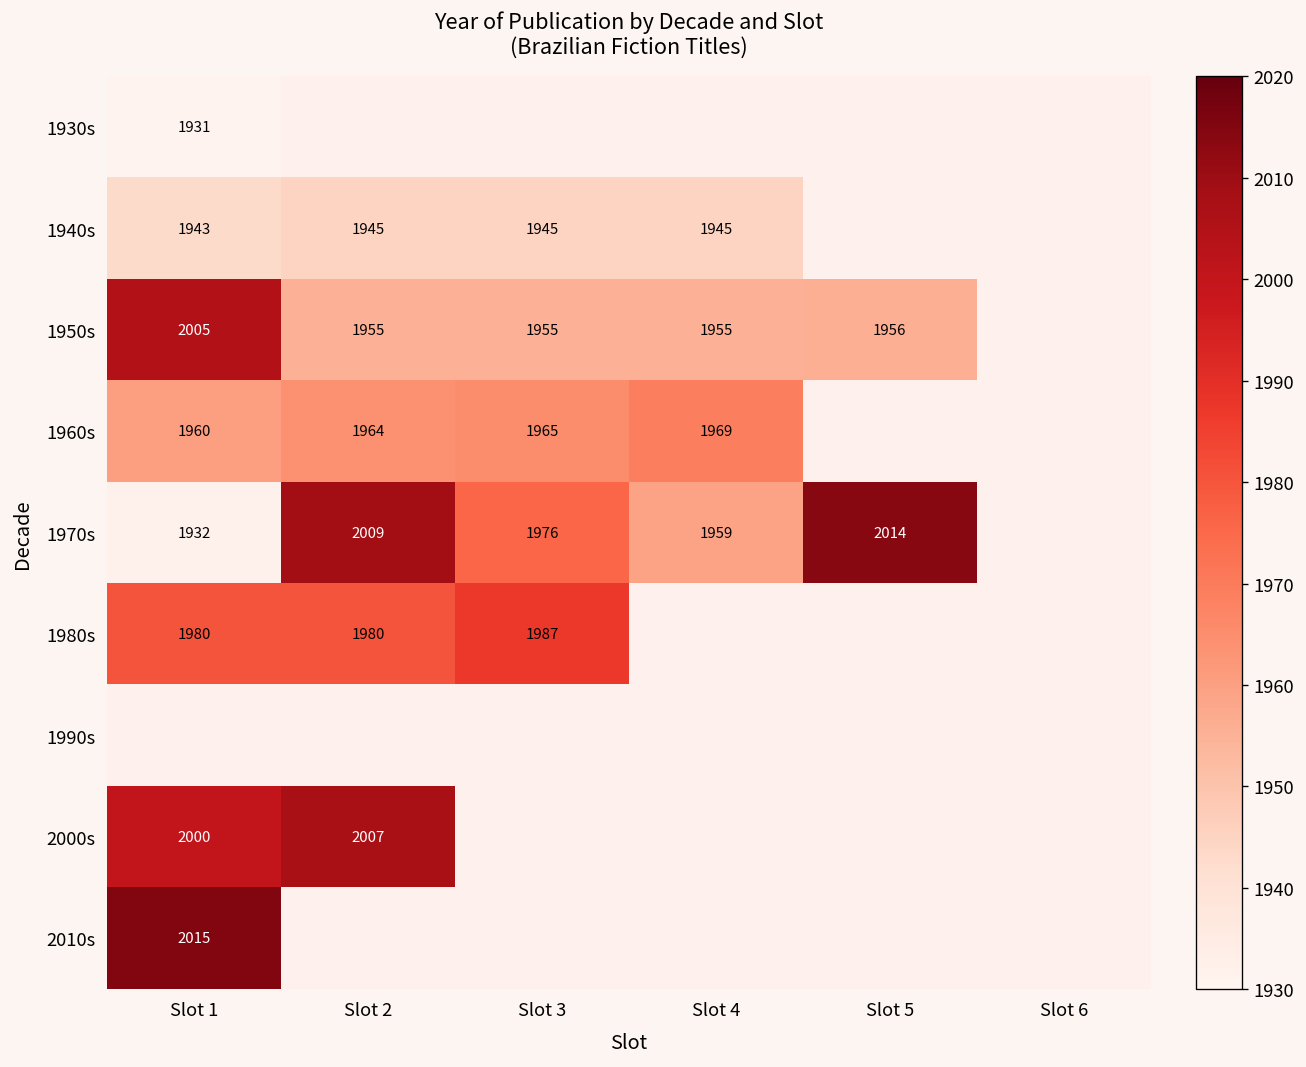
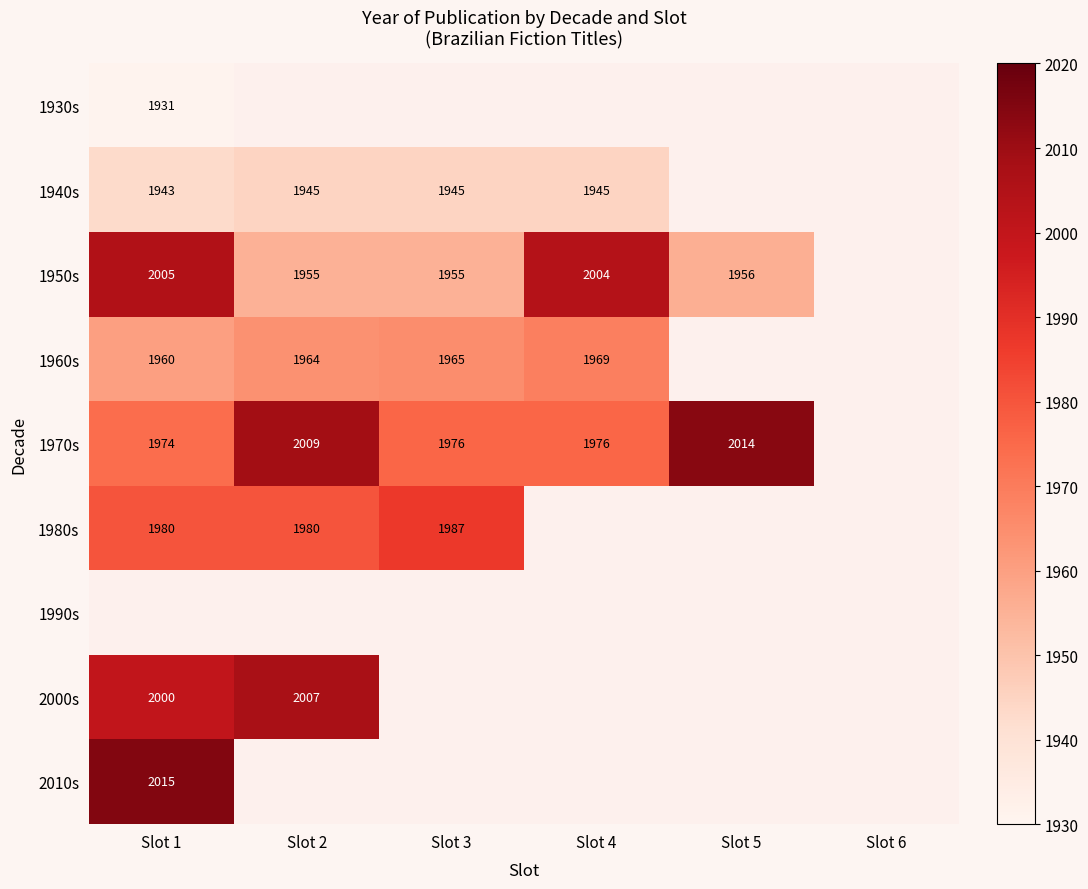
1950s, Slot 4: 1955 -> 2004
1970s, Slot 1: 1932 -> 1974
1970s, Slot 4: 1959 -> 1976
